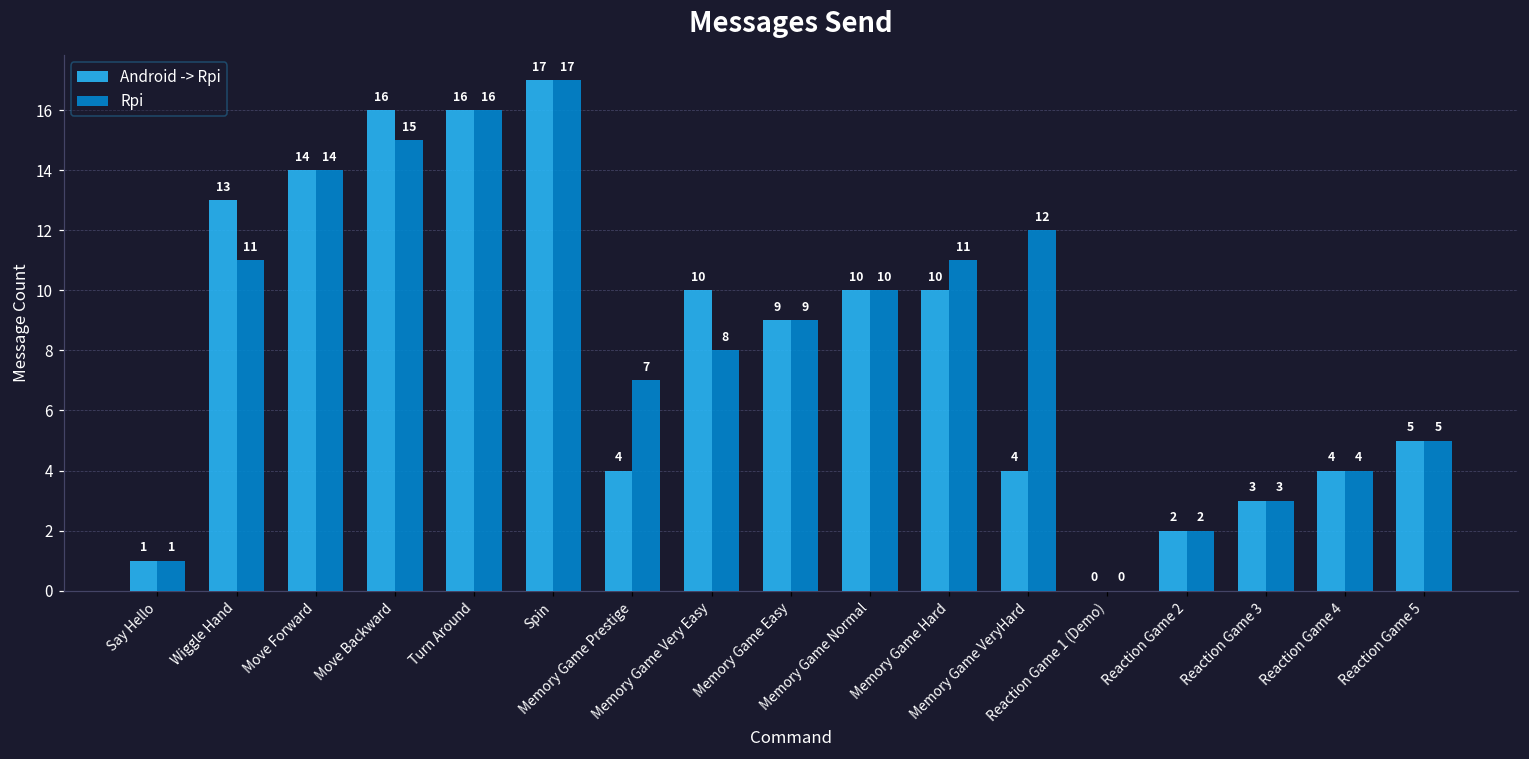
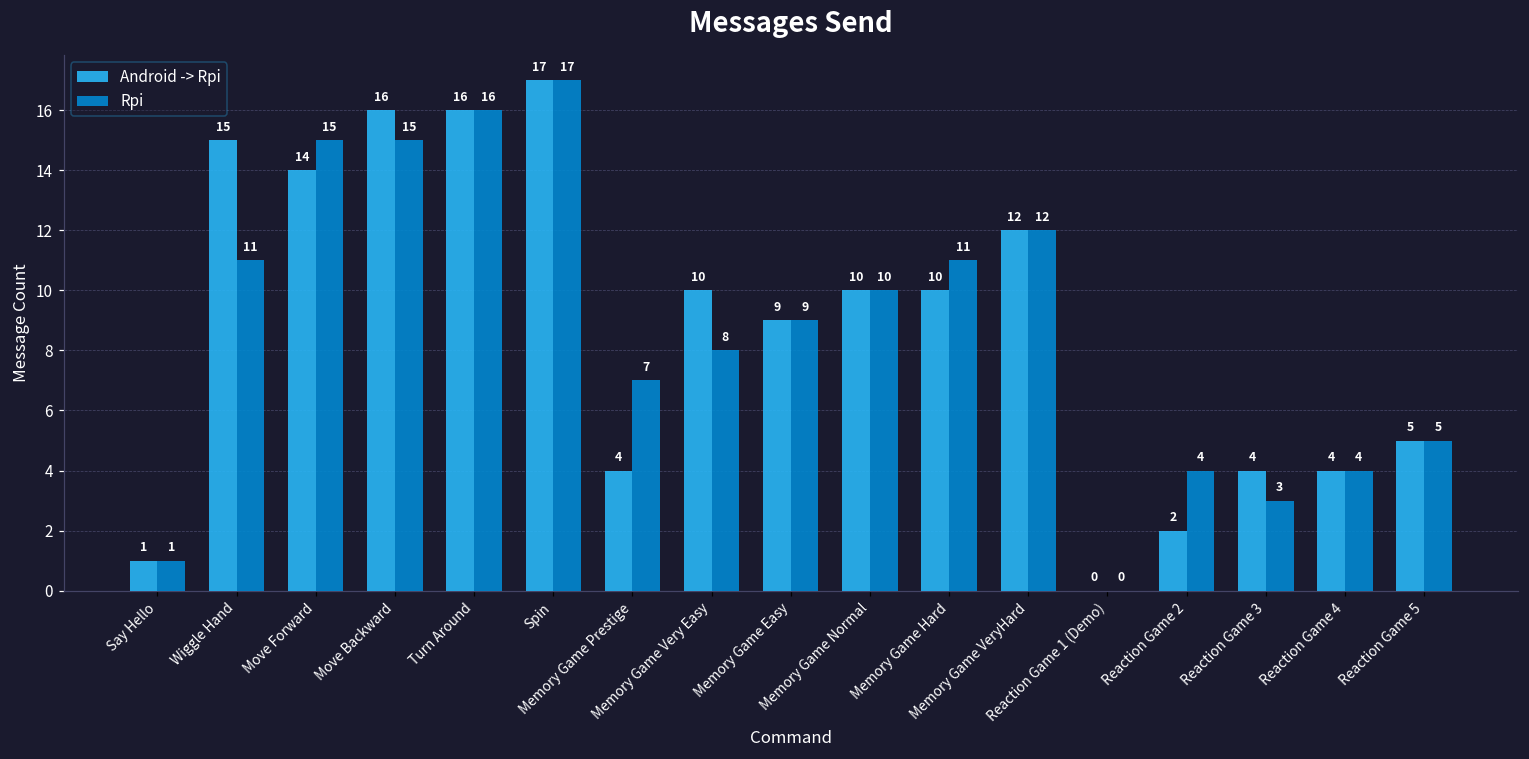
Android -> Rpi, Wiggle Hand: 13 -> 15
Rpi, Move Forward: 14 -> 15
Android -> Rpi, Memory Game VeryHard: 4 -> 12
Rpi, Reaction Game 2: 2 -> 4
Android -> Rpi, Reaction Game 3: 3 -> 4
